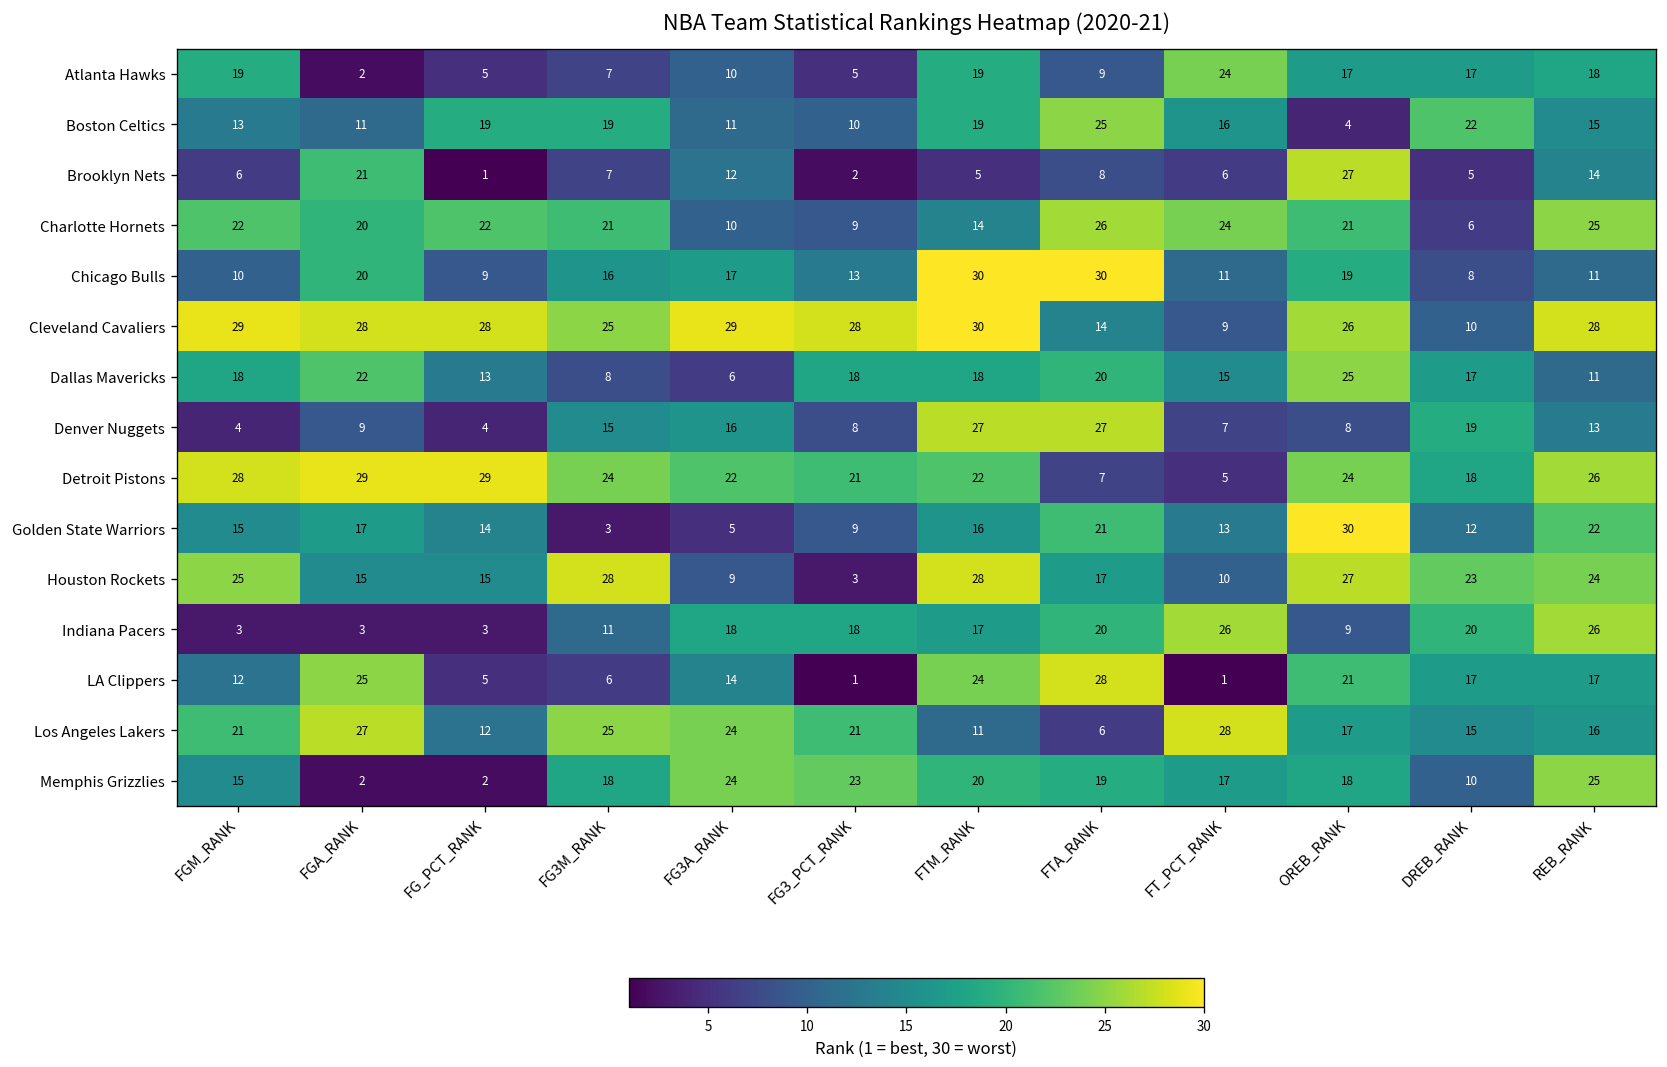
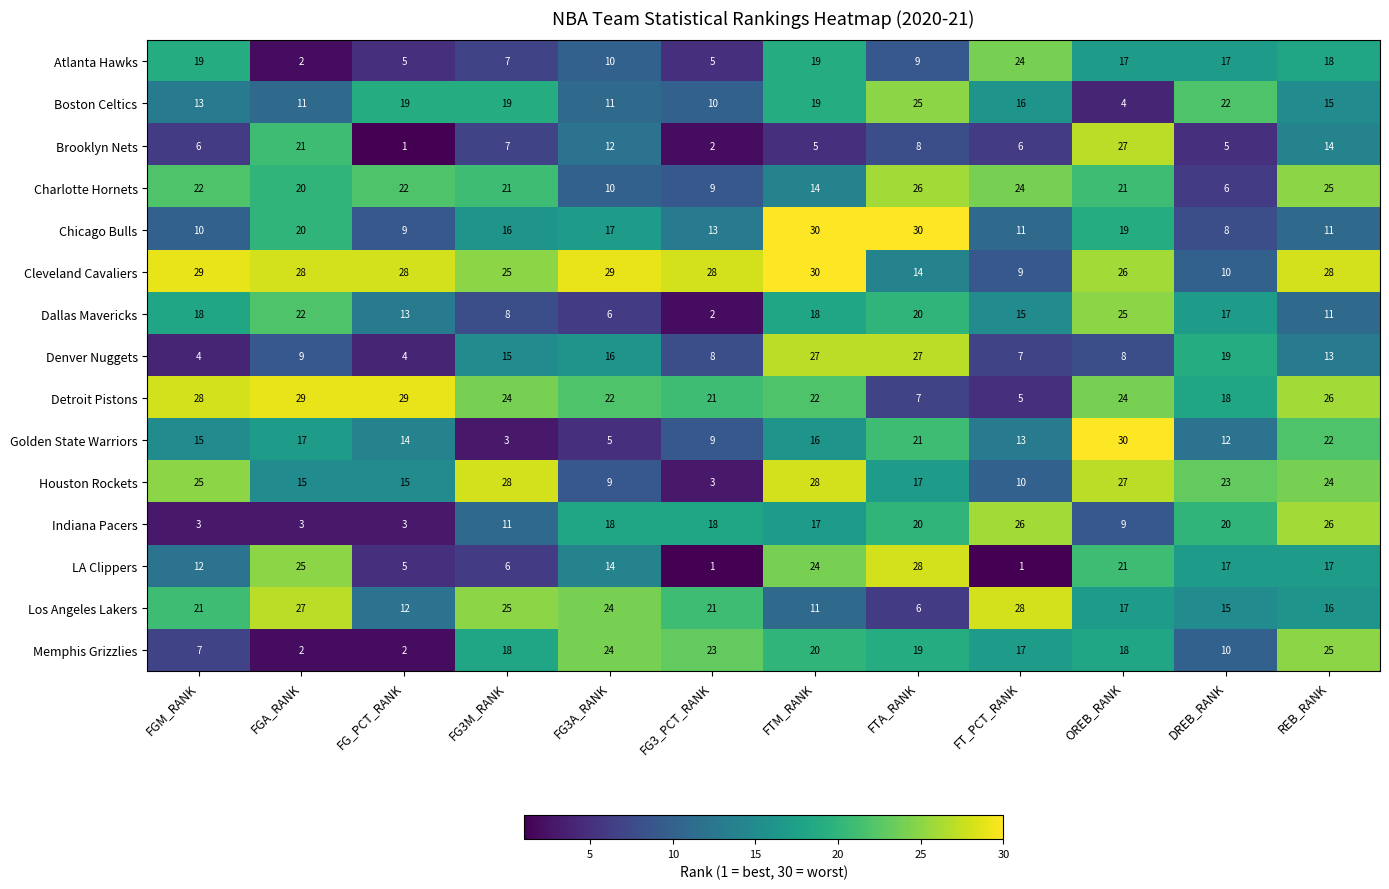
Dallas Mavericks, FG3_PCT_RANK: 18 -> 2
Memphis Grizzlies, FGM_RANK: 15 -> 7
